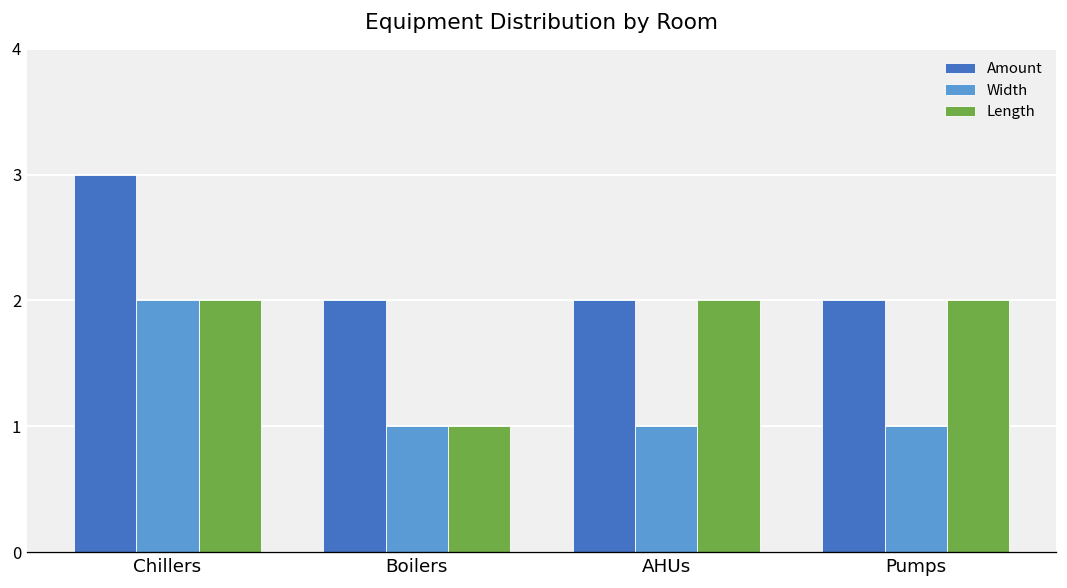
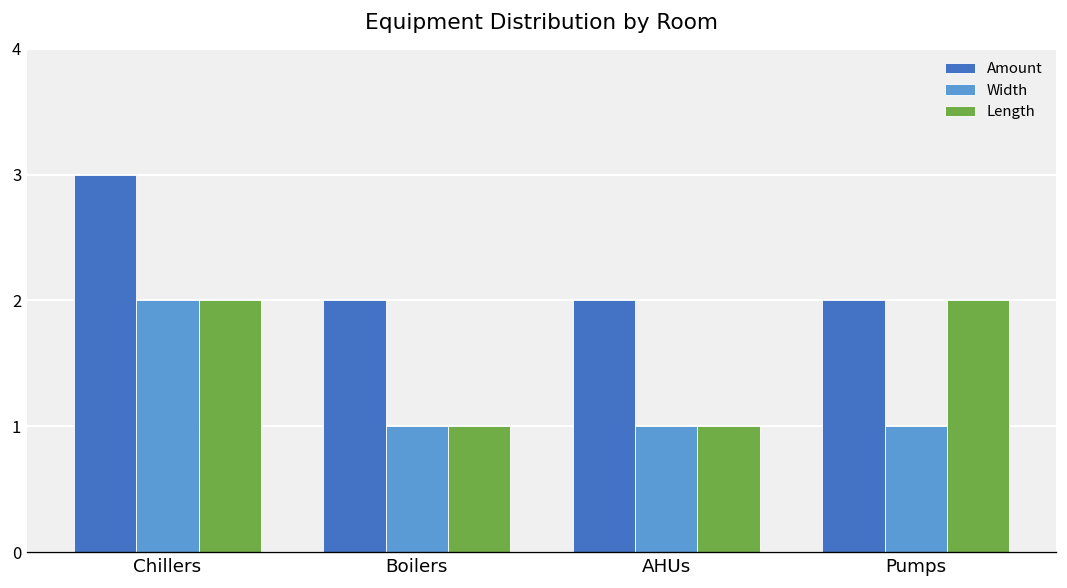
Length, AHUs: 2 -> 1
